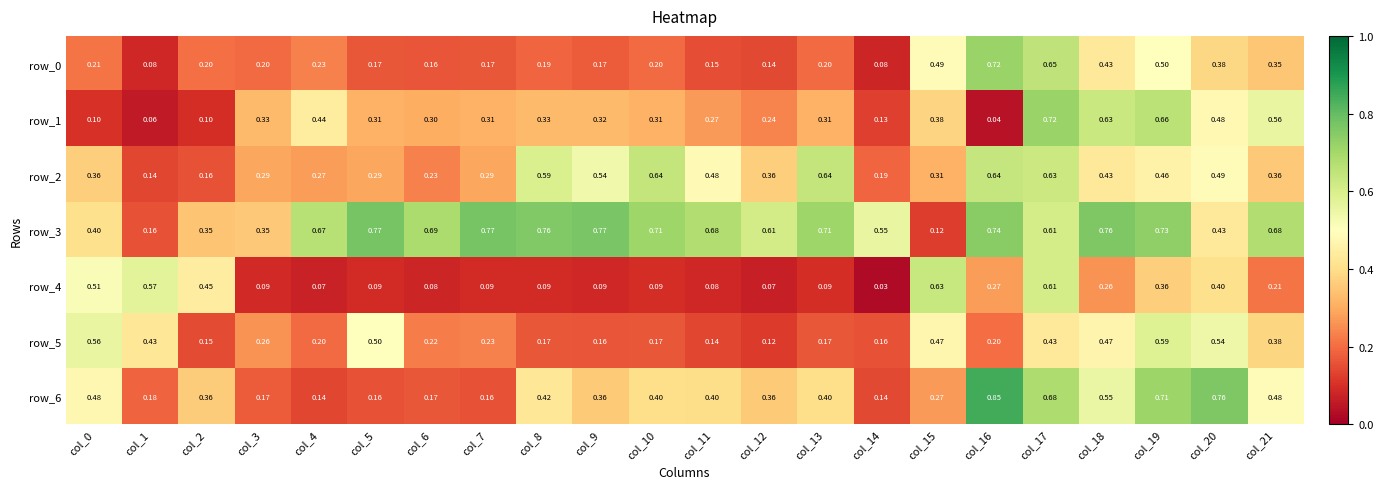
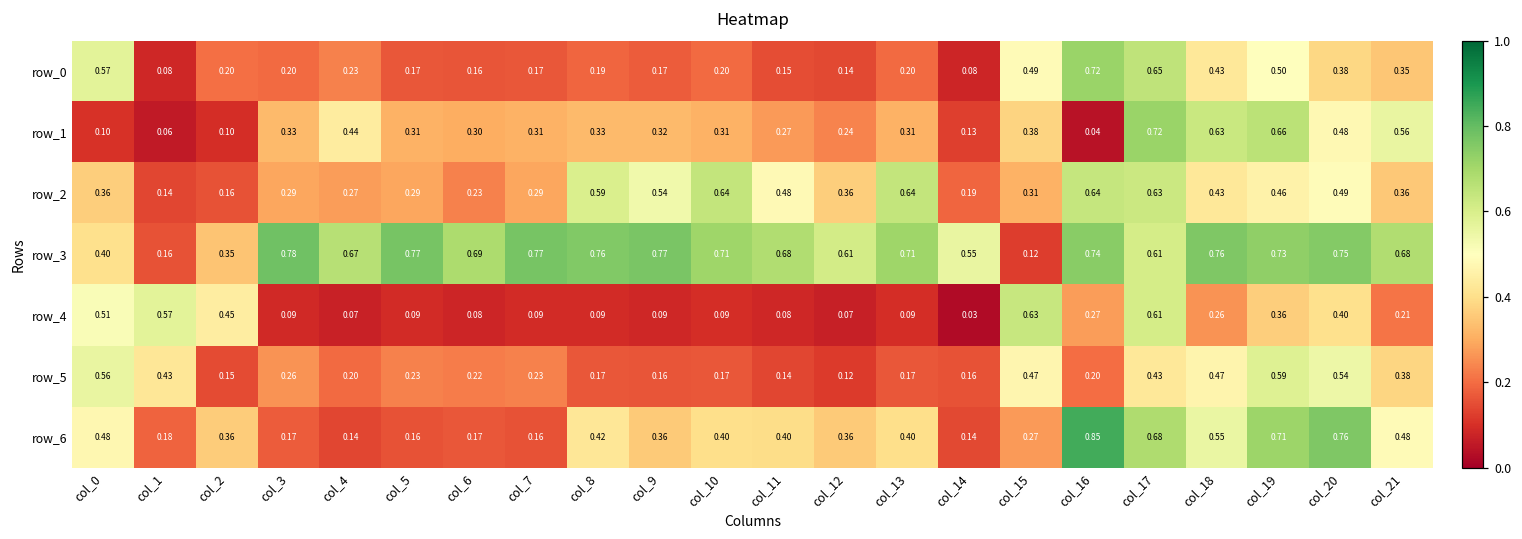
row_0, col_0: 0.21 -> 0.57
row_3, col_3: 0.35 -> 0.78
row_3, col_20: 0.43 -> 0.75
row_5, col_5: 0.50 -> 0.23
